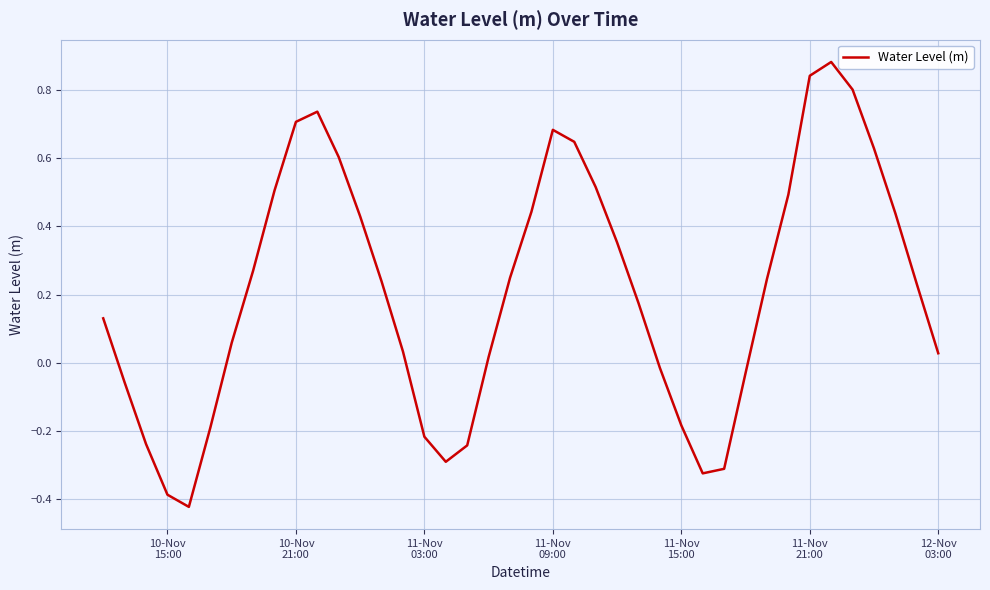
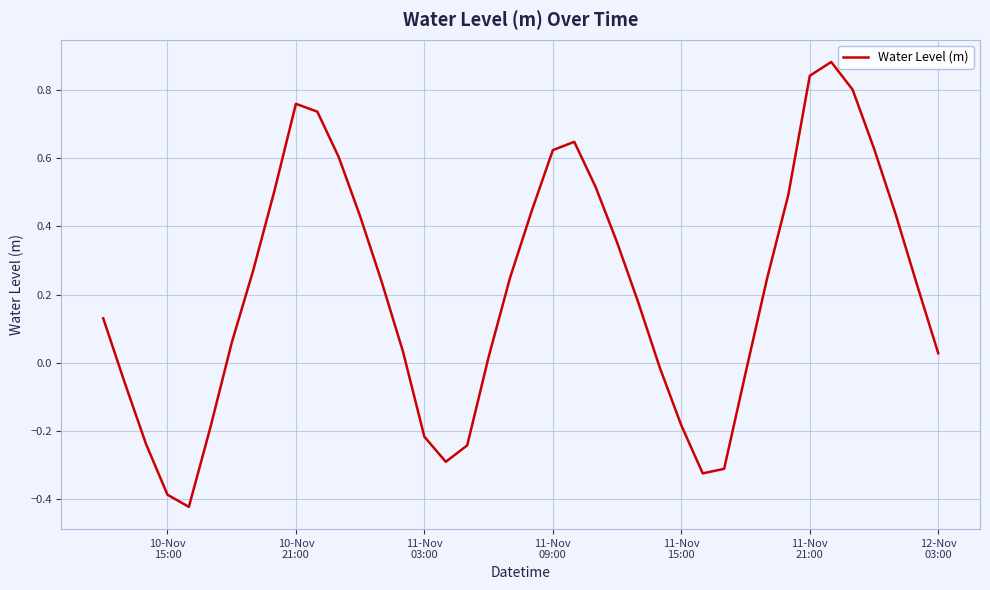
10-Nov 21:00: 0.71 -> 0.76
11-Nov 09:00: 0.68 -> 0.62
